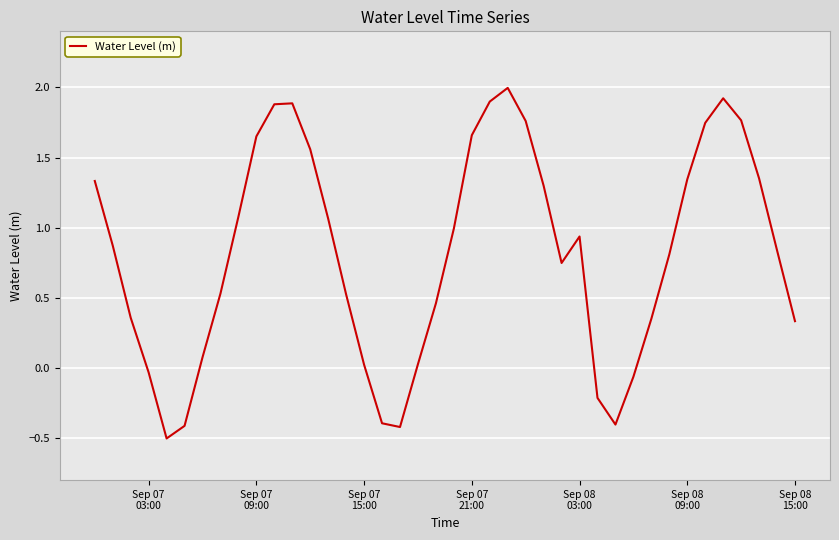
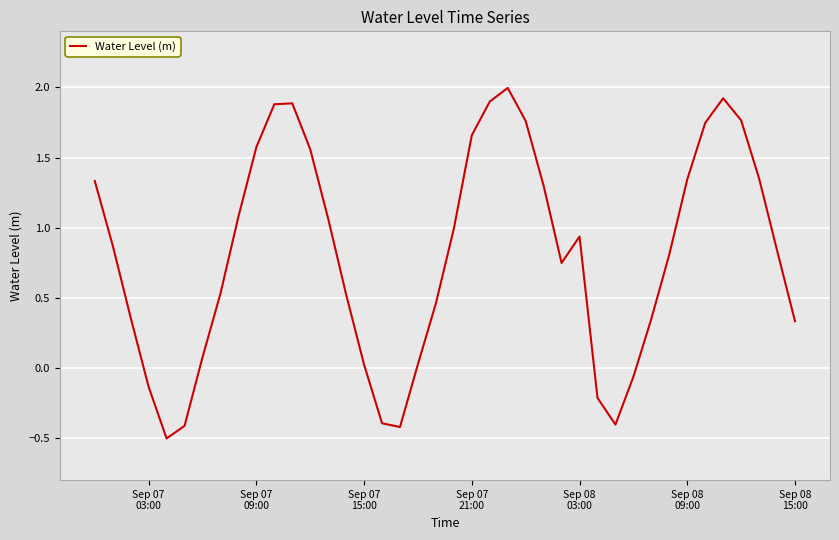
Sep 07 03:00: -0.03 -> -0.14
Sep 07 09:00: 1.65 -> 1.57
